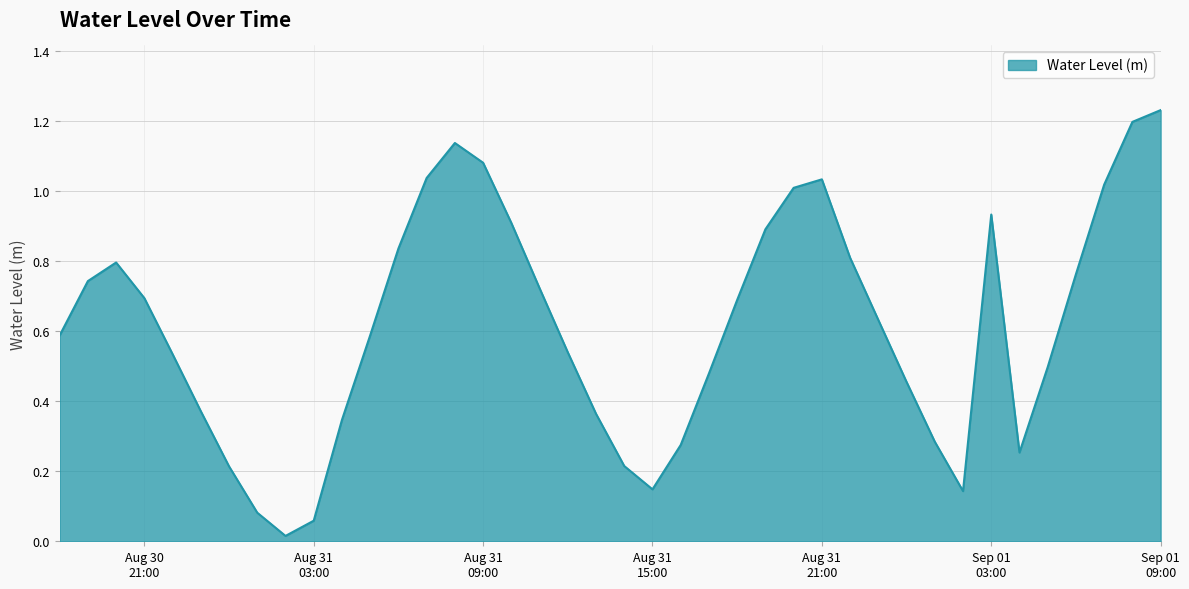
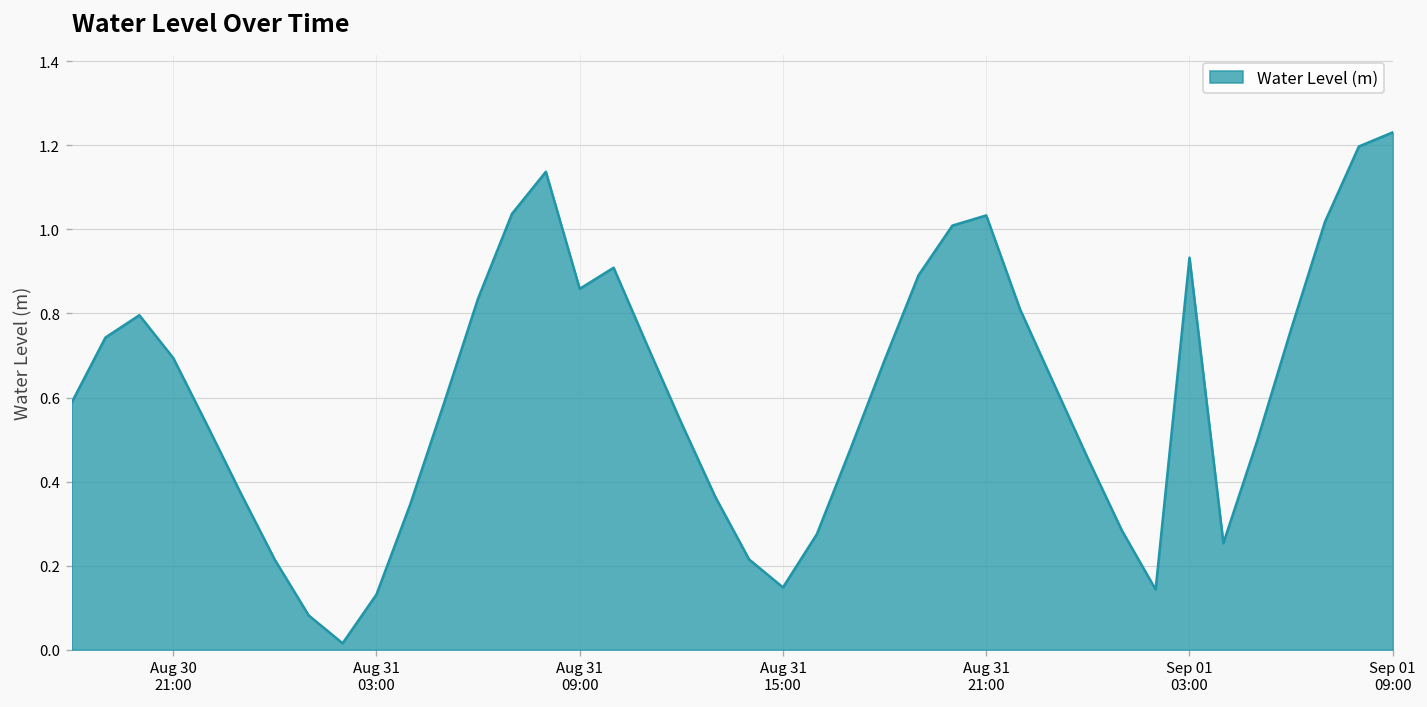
Aug 31 03:00: 0.06 -> 0.13
Aug 31 09:00: 1.08 -> 0.86
